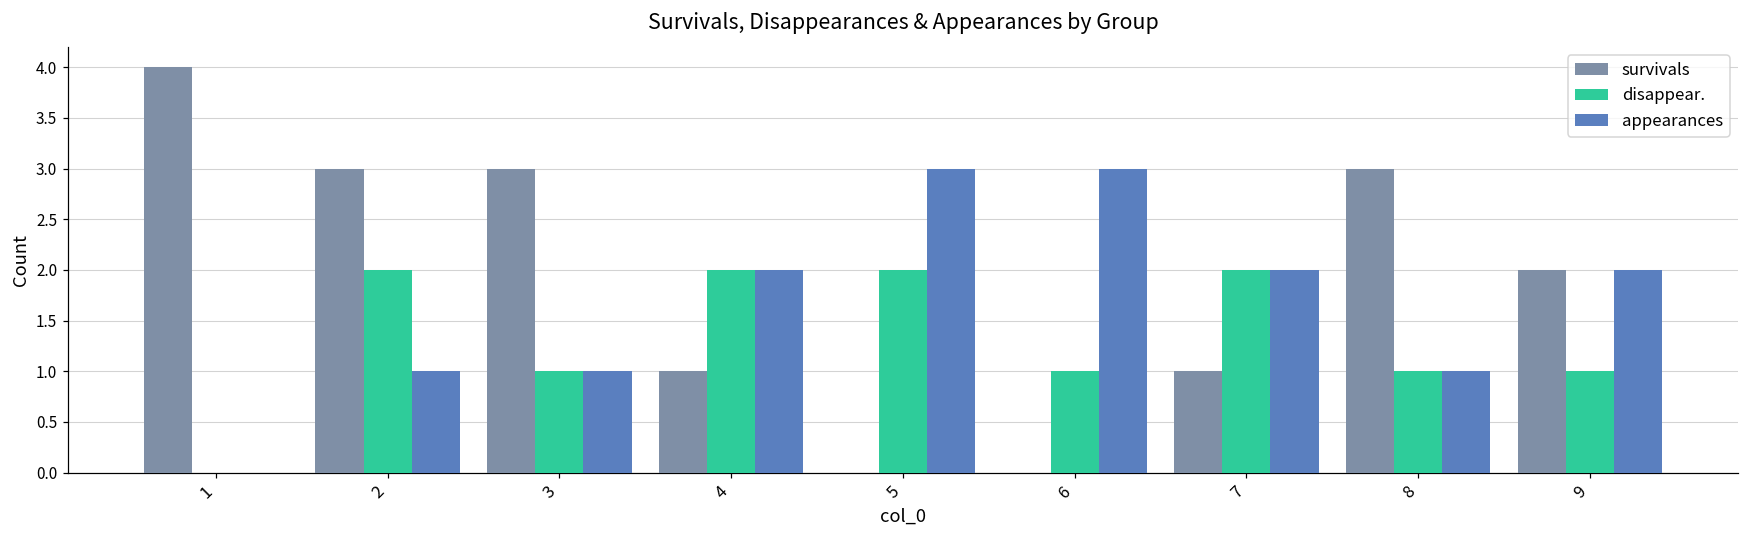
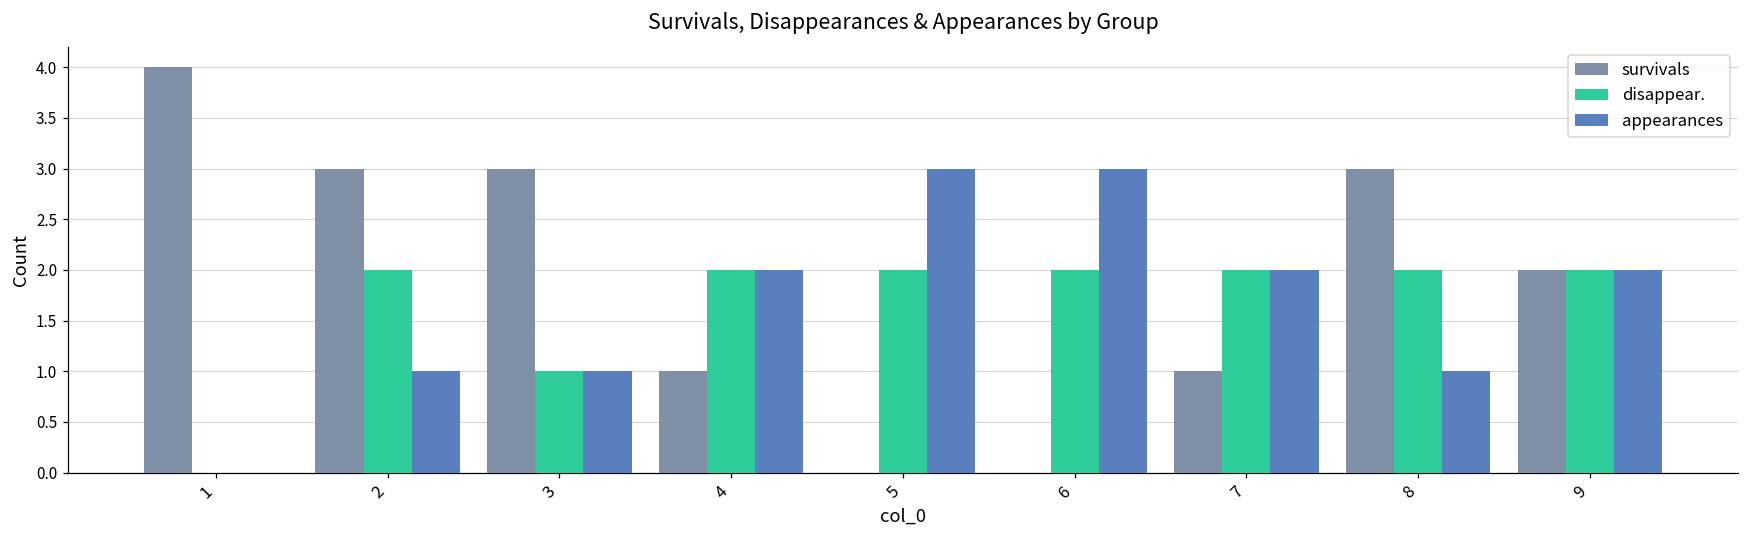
disappear., 6: 1 -> 2
disappear., 8: 1 -> 2
disappear., 9: 1 -> 2
